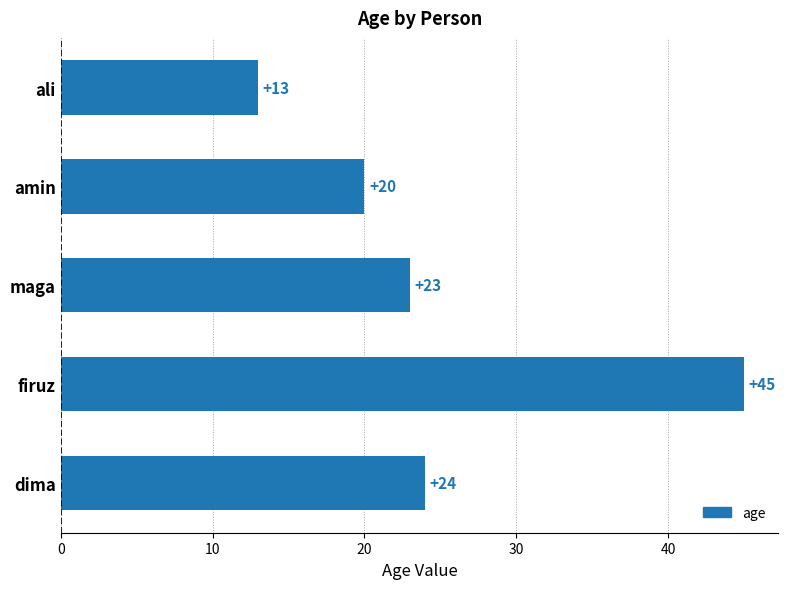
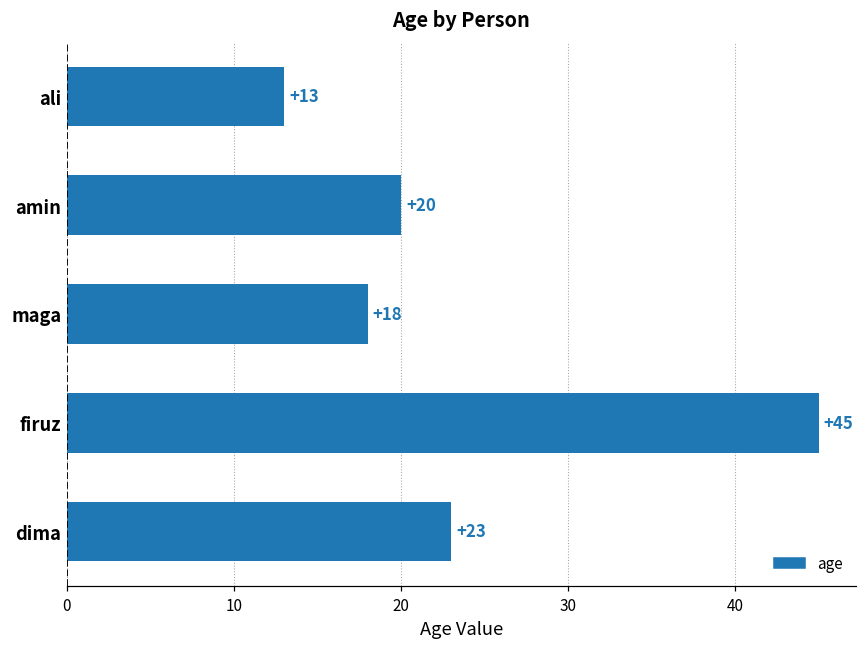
maga: +23 -> +18
dima: +24 -> +23
